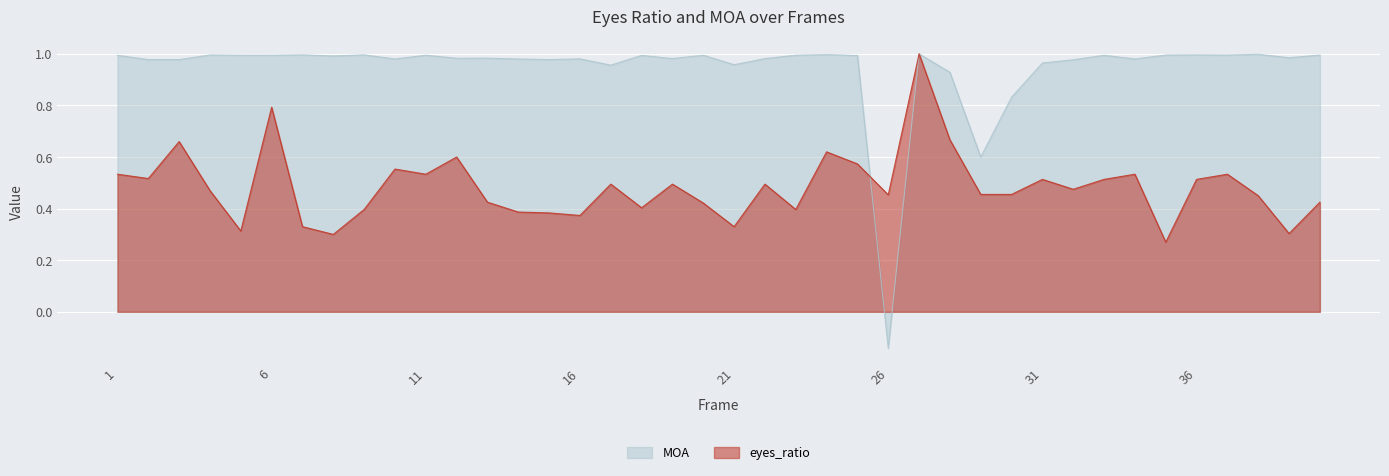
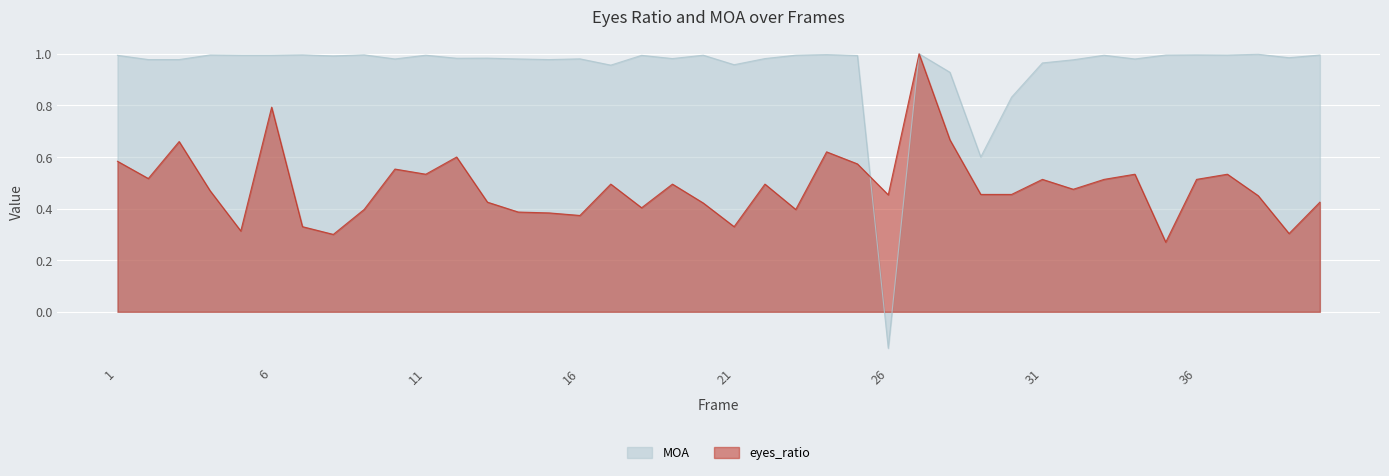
eyes_ratio, 1: 0.53 -> 0.58
